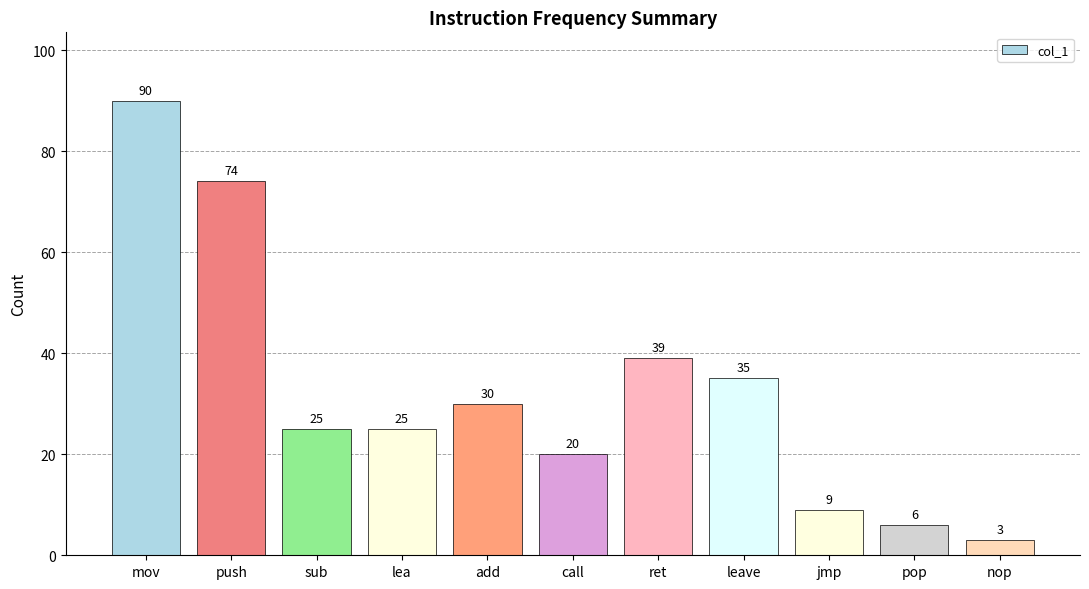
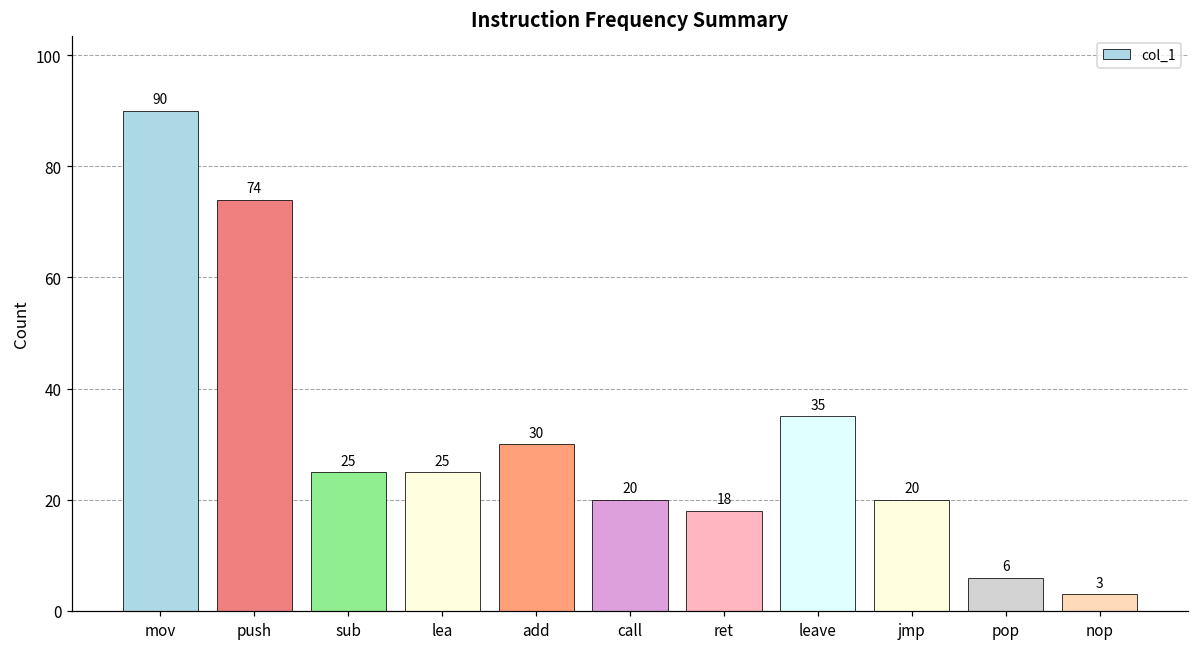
ret: 39 -> 18
jmp: 9 -> 20
